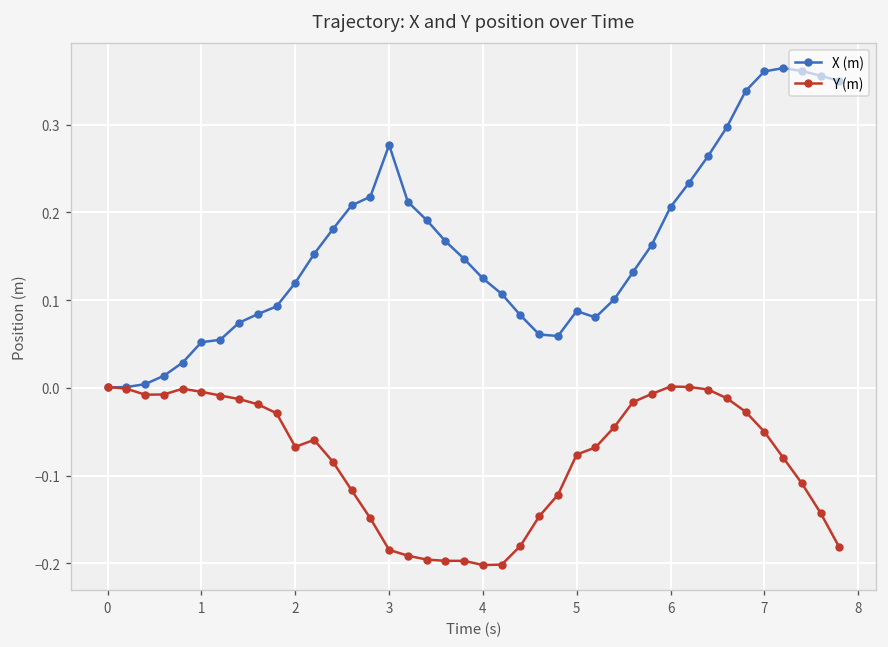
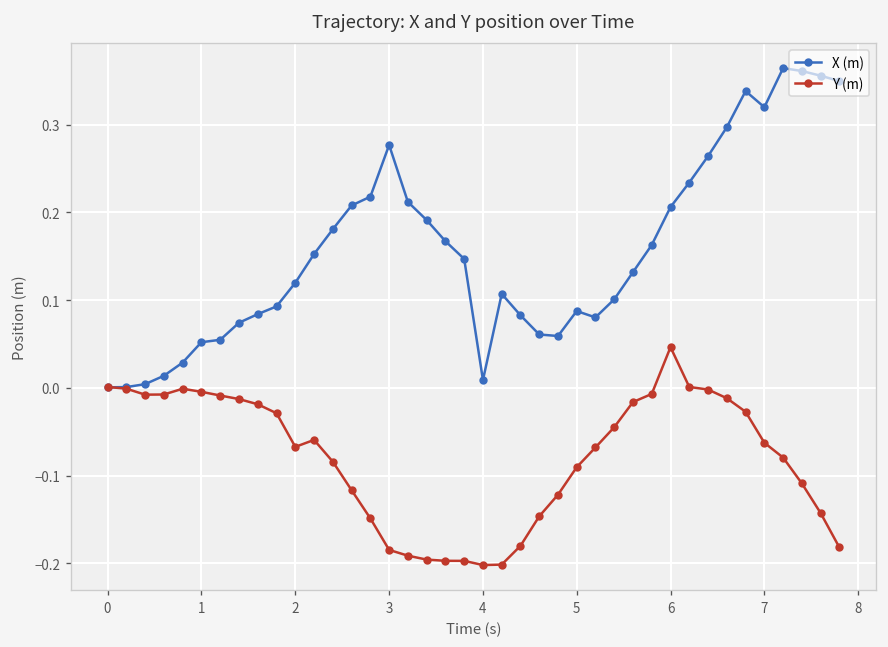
X (m), 4: 0.12 -> 0.01
Y (m), 5: -0.08 -> -0.09
Y (m), 6: 0.00 -> 0.05
X (m), 7: 0.36 -> 0.32
Y (m), 7: -0.05 -> -0.06
